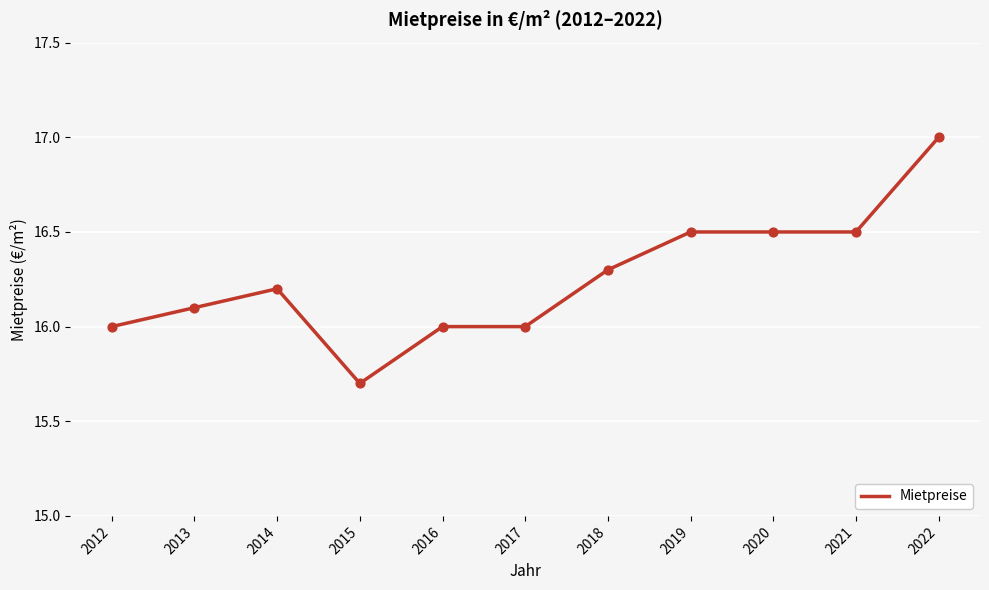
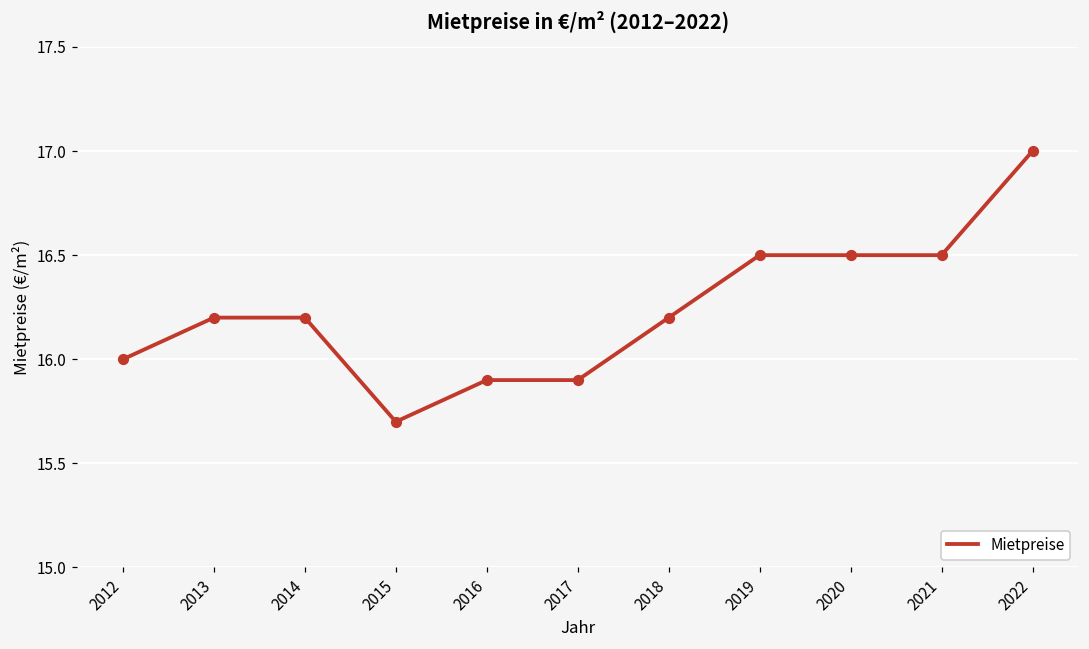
2013: 16.1 -> 16.2
2016: 16.0 -> 15.9
2017: 16.0 -> 15.9
2018: 16.3 -> 16.2
